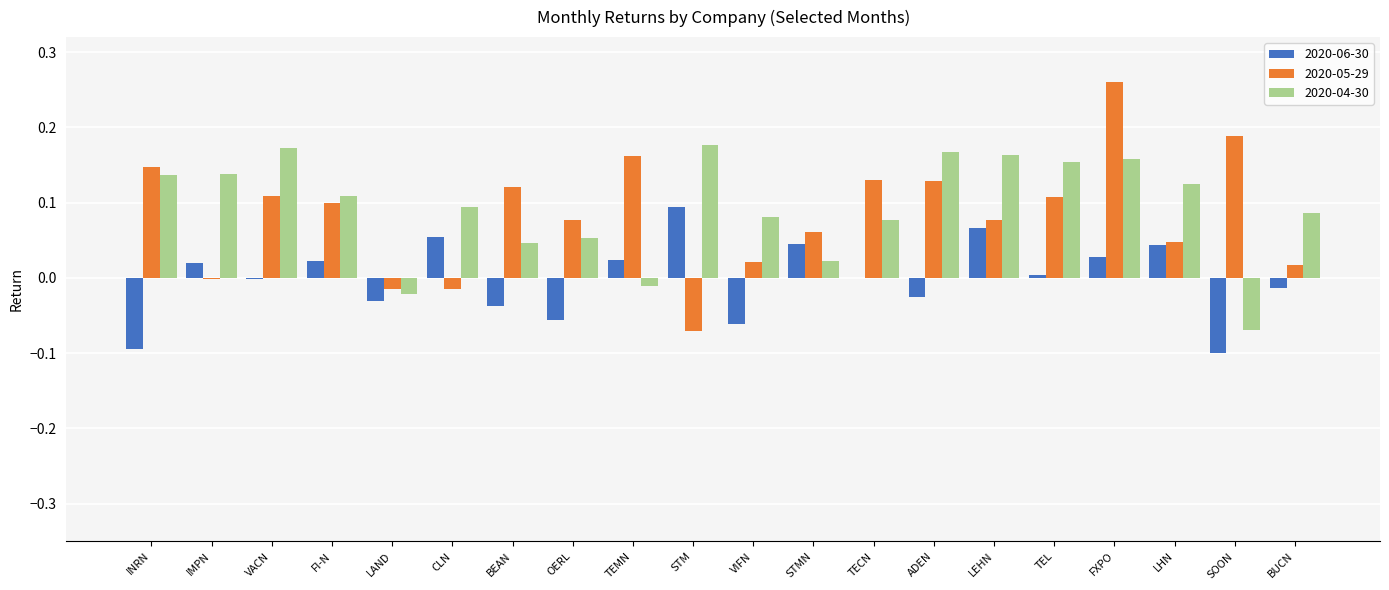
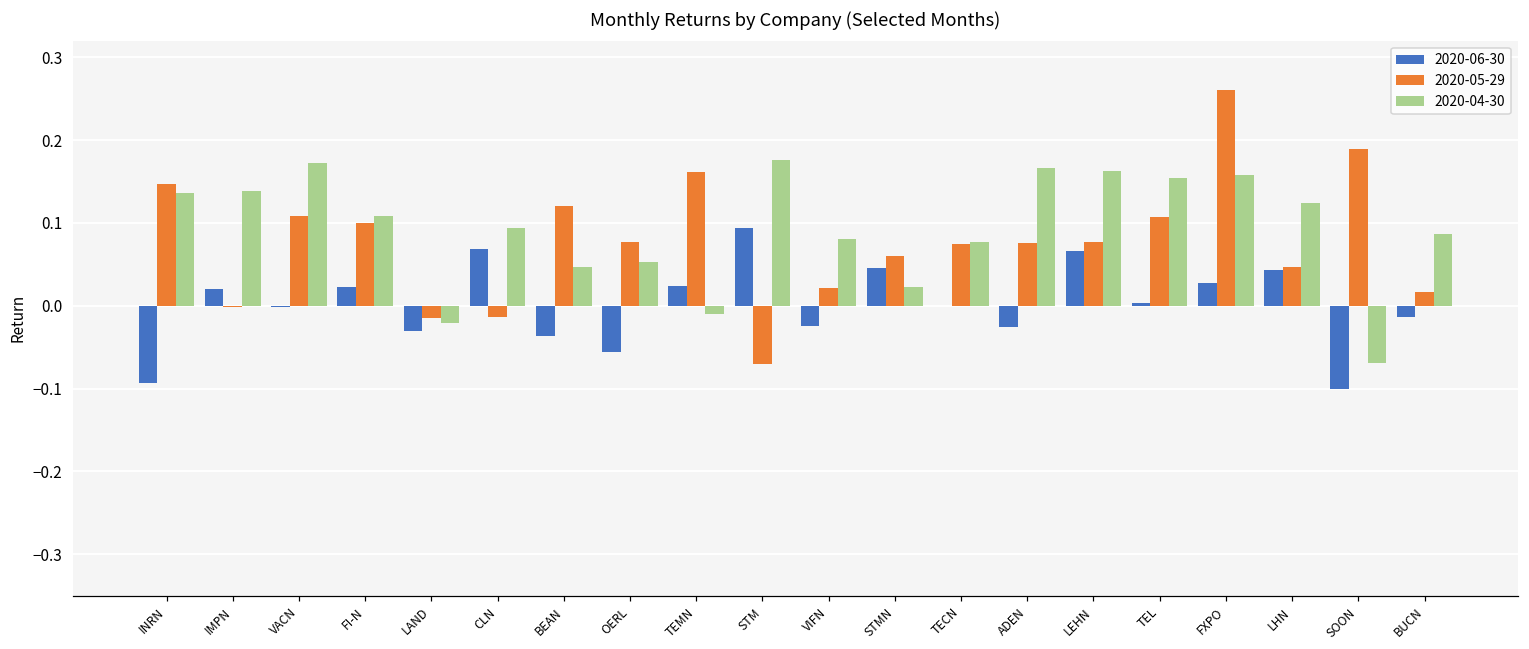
2020-06-30, CLN: 0.05 -> 0.07
2020-06-30, VIFN: -0.06 -> -0.02
2020-05-29, TECN: 0.13 -> 0.07
2020-05-29, ADEN: 0.13 -> 0.08
